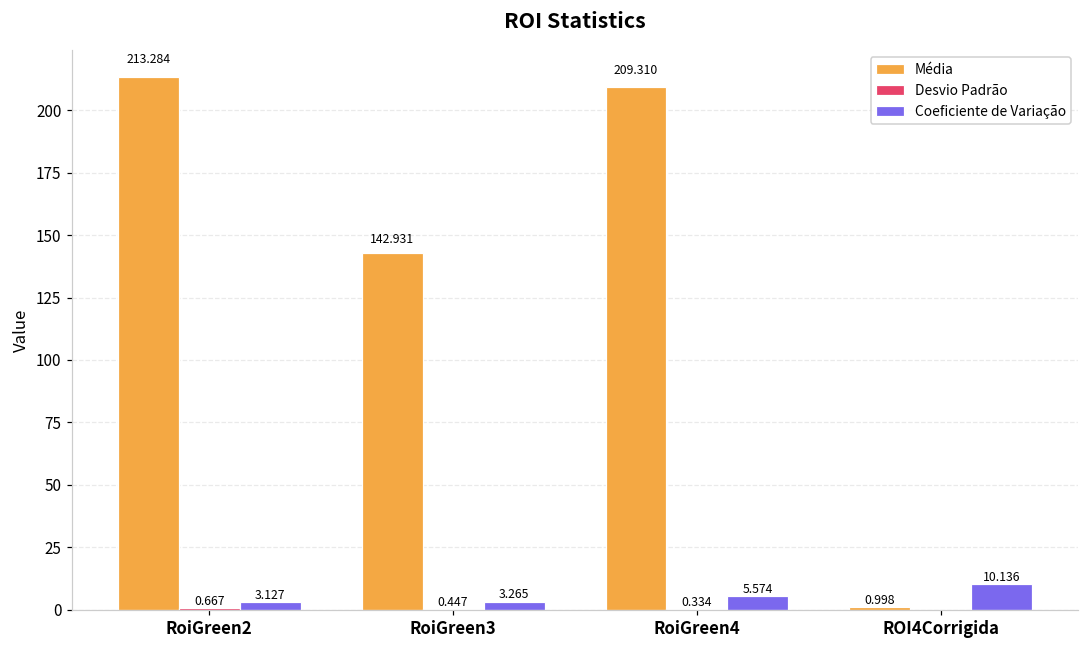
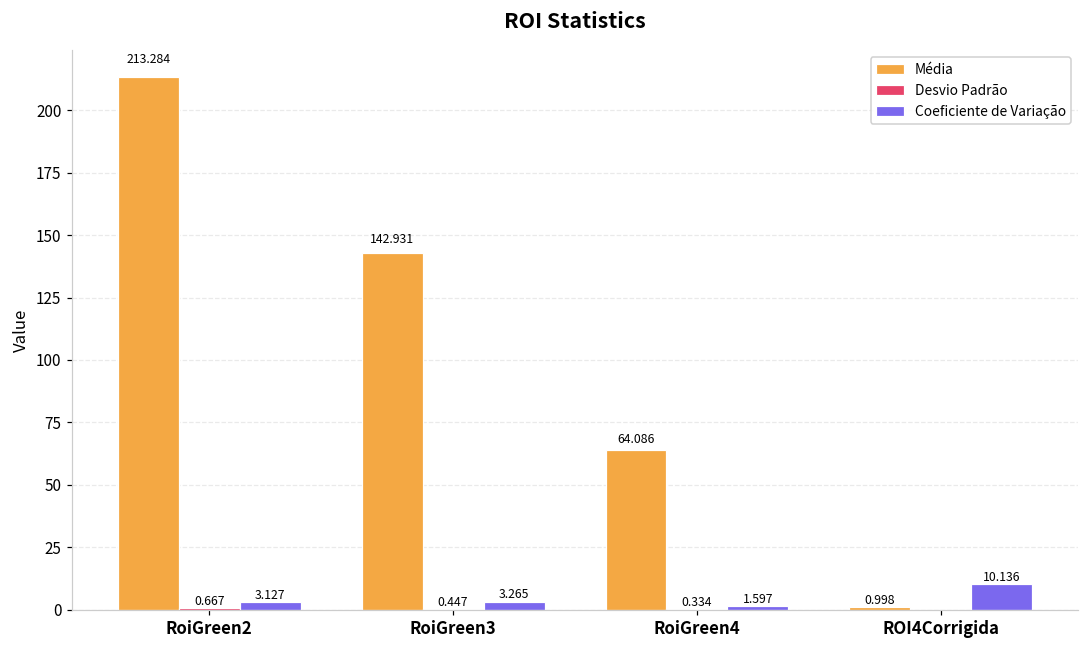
Média, RoiGreen4: 209.310 -> 64.086
Coeficiente de Variação, RoiGreen4: 5.574 -> 1.597
